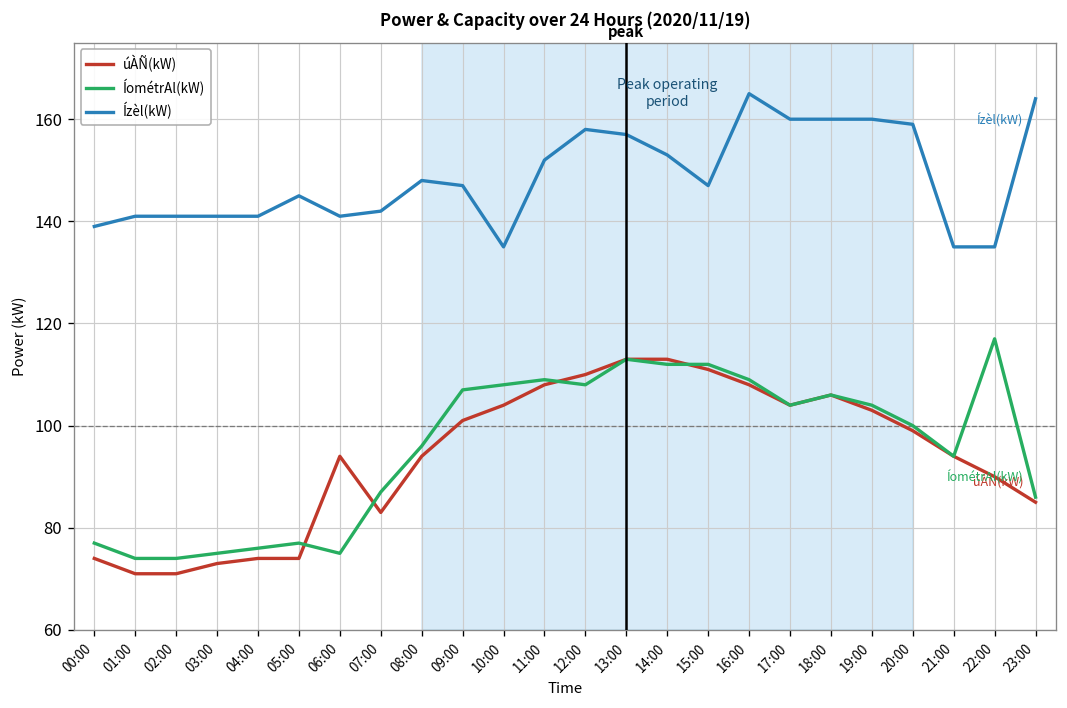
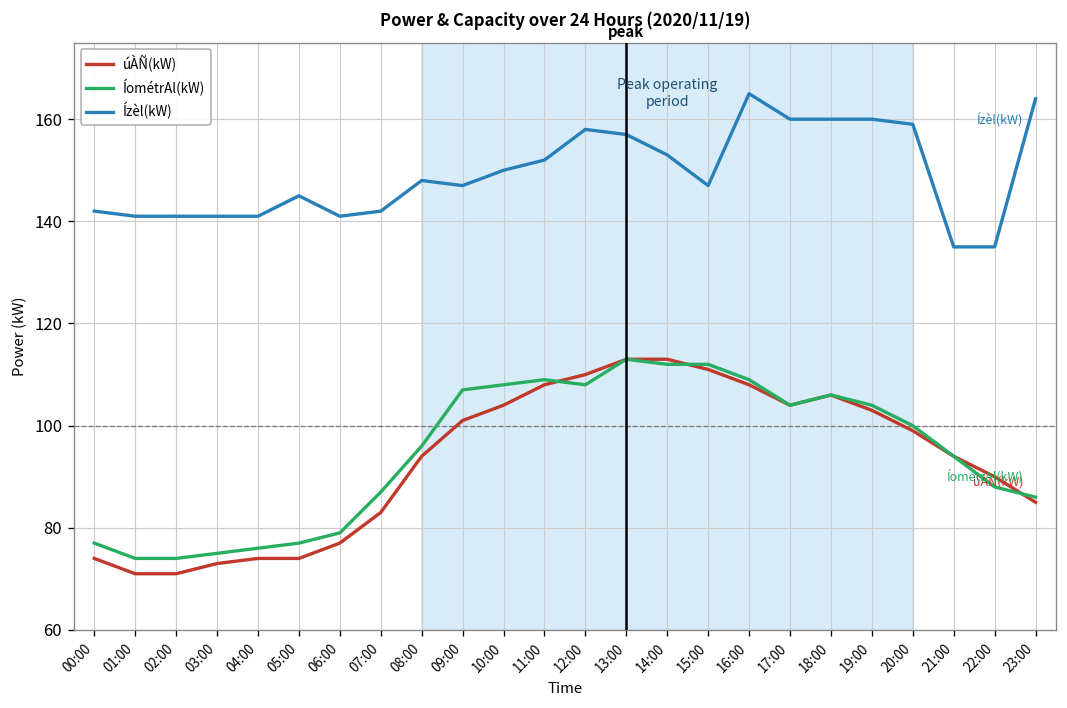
Ízèl(kW), 00:00: 139 -> 142
úÀÑ(kW), 06:00: 94 -> 77
ÍométrAl(kW), 06:00: 75 -> 79
Ízèl(kW), 10:00: 135 -> 150
ÍométrAl(kW), 22:00: 117 -> 88
